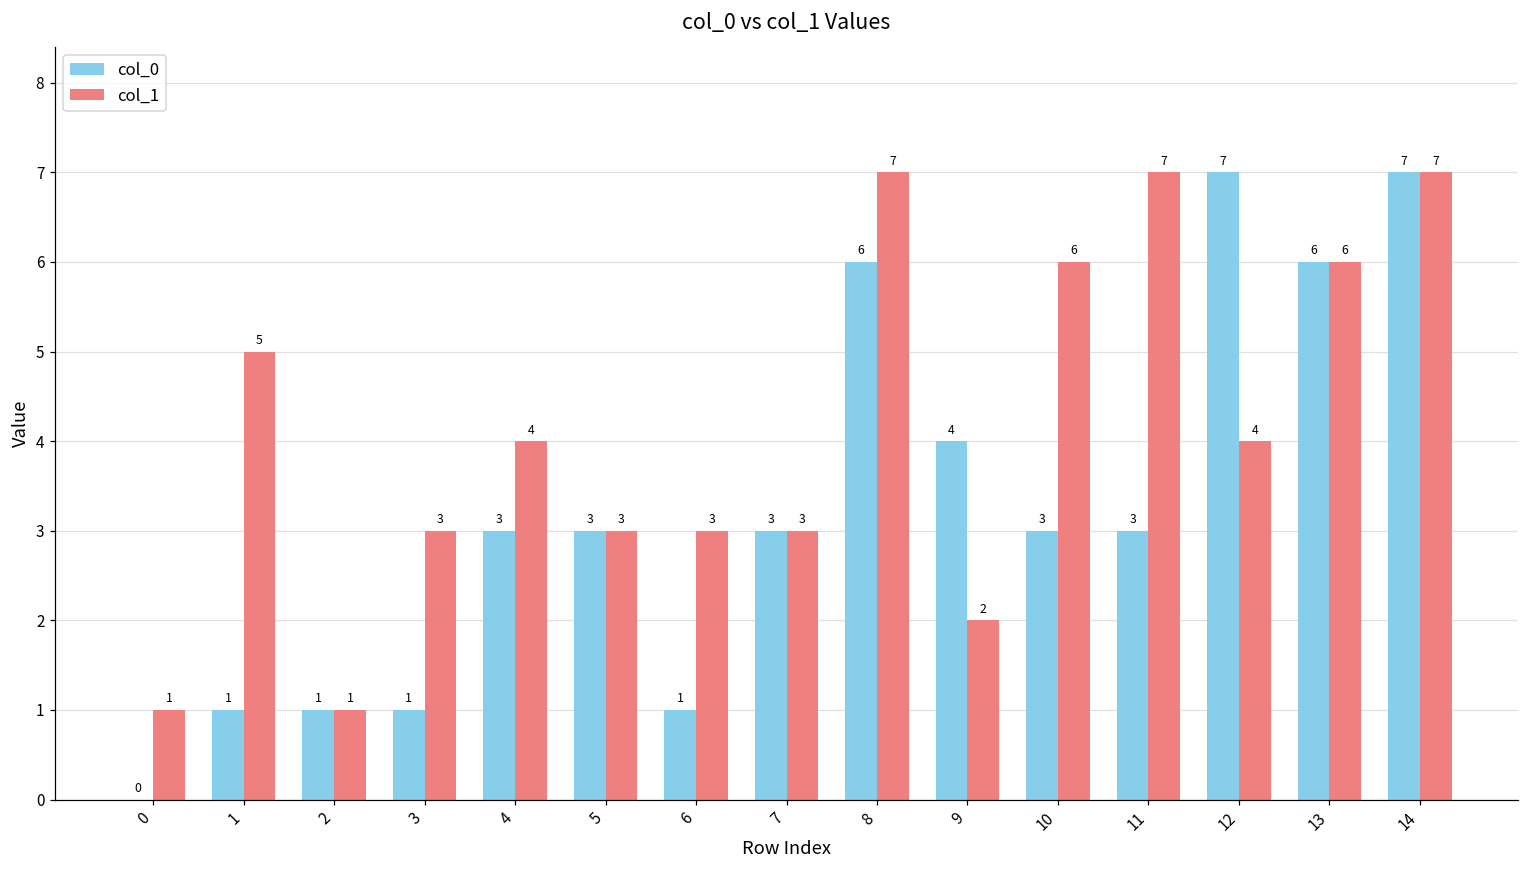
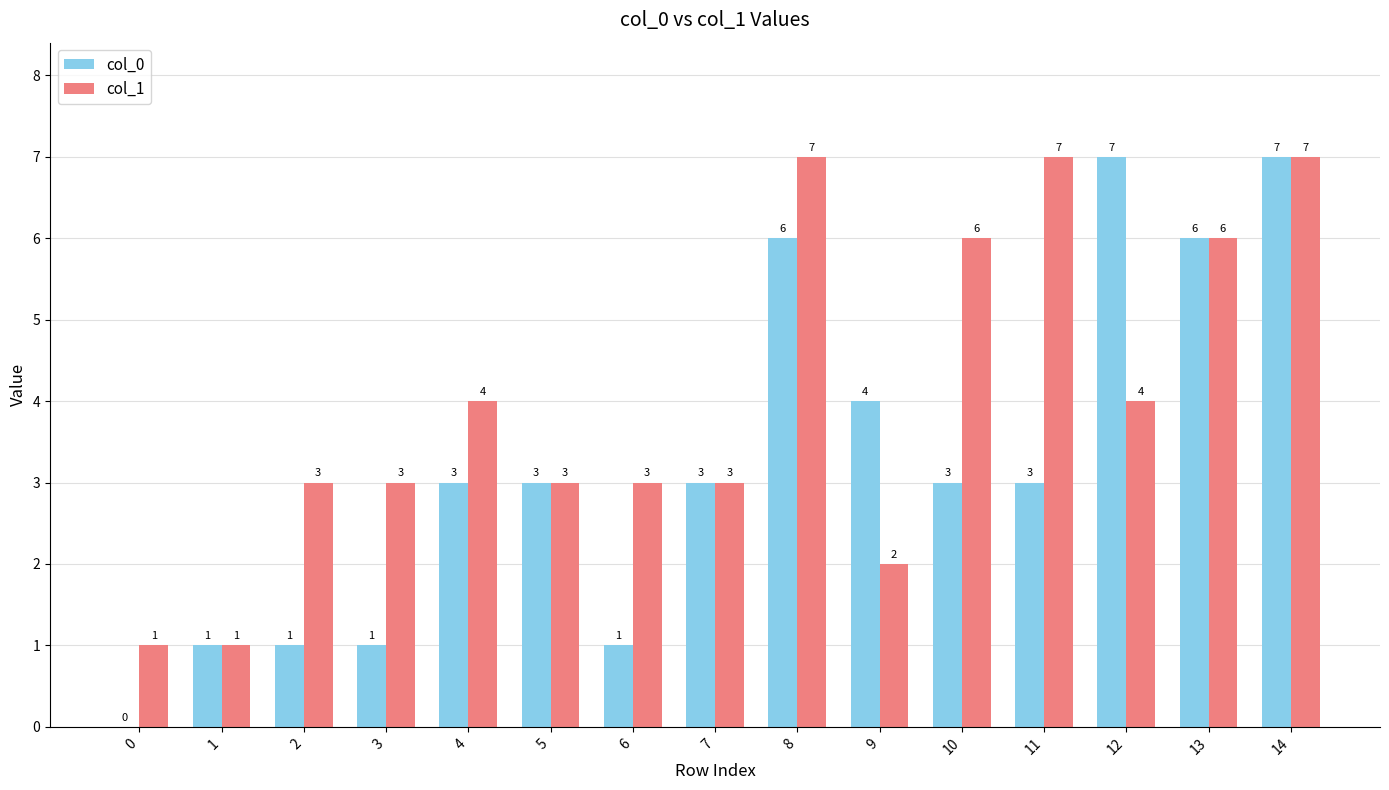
col_1, 1: 5 -> 1
col_1, 2: 1 -> 3
